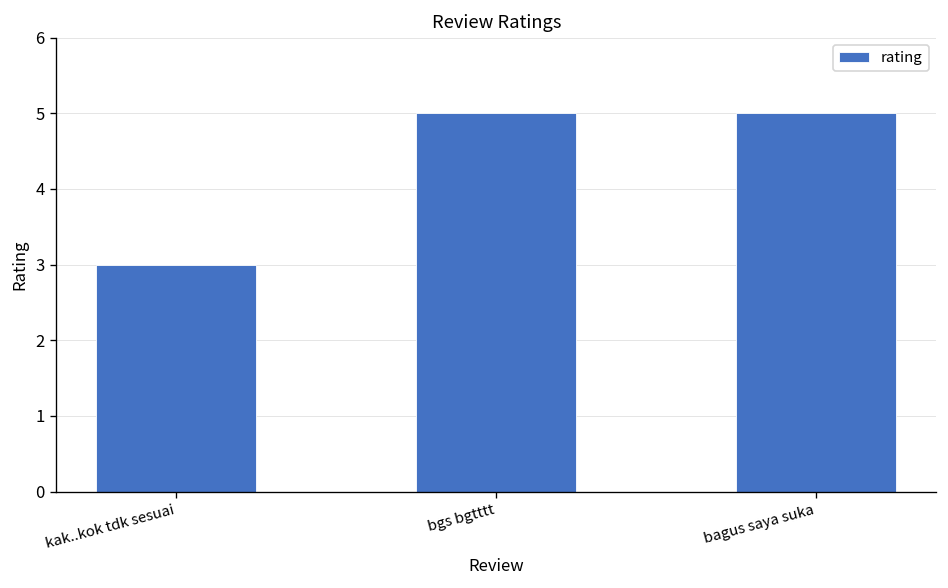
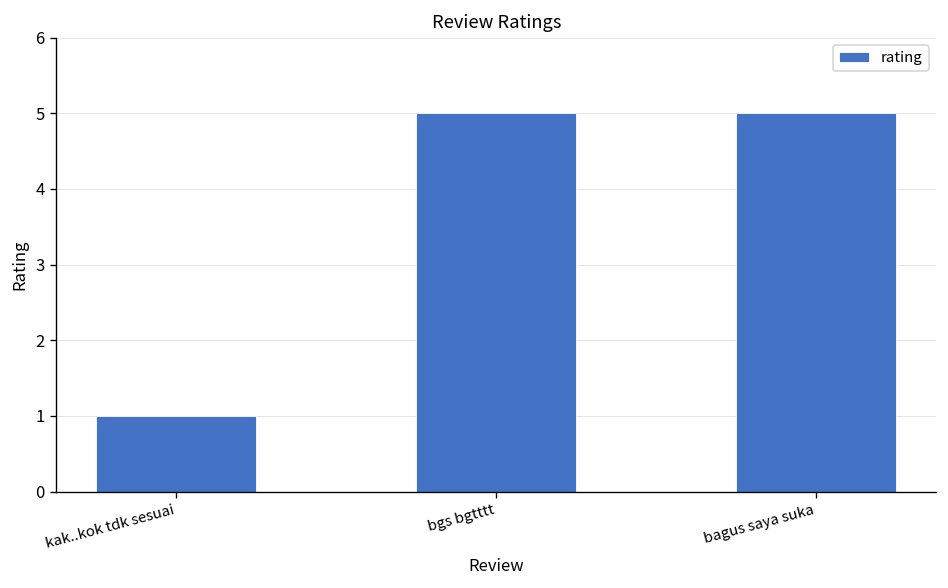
kak..kok tdk sesuai: 3 -> 1
